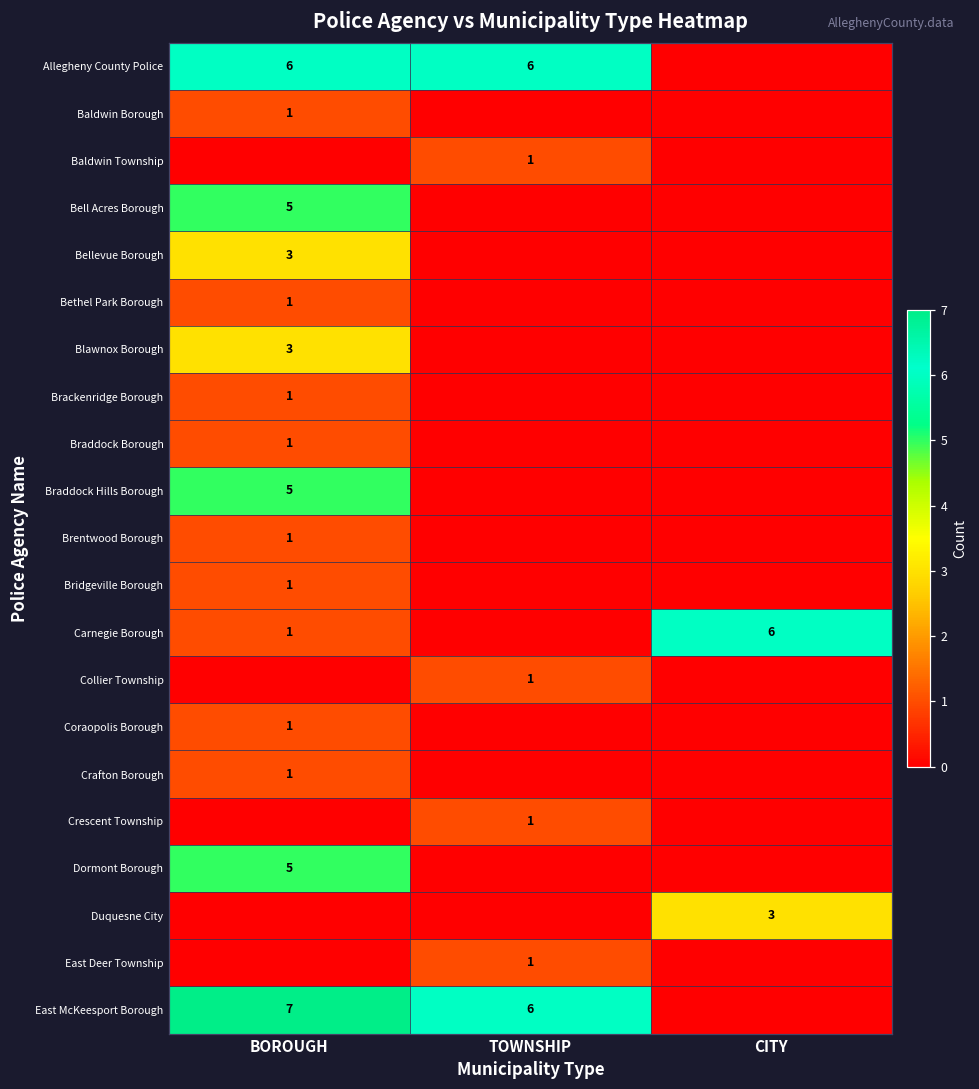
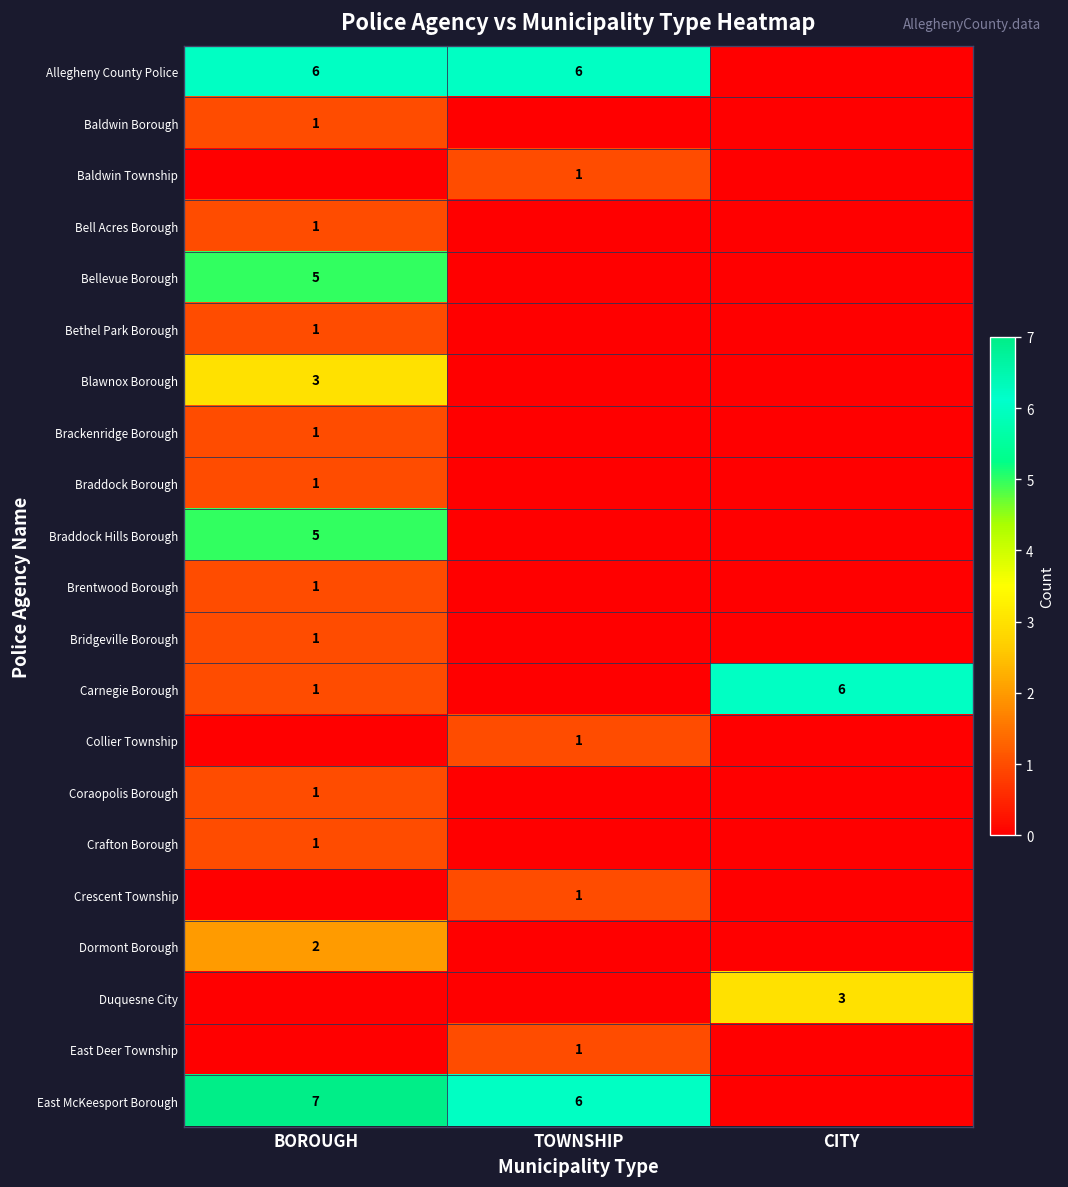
Bell Acres Borough, BOROUGH: 5 -> 1
Bellevue Borough, BOROUGH: 3 -> 5
Dormont Borough, BOROUGH: 5 -> 2
